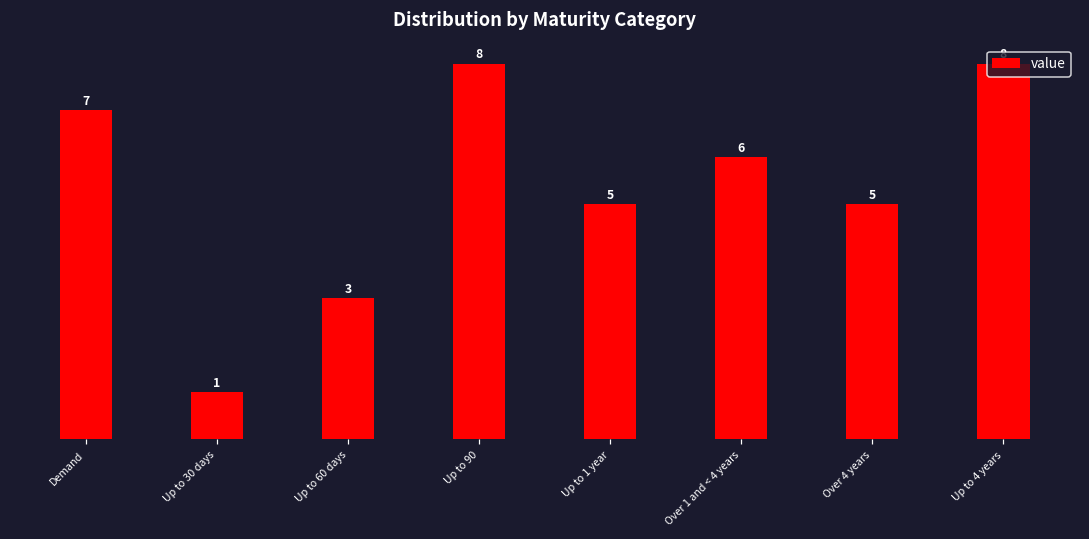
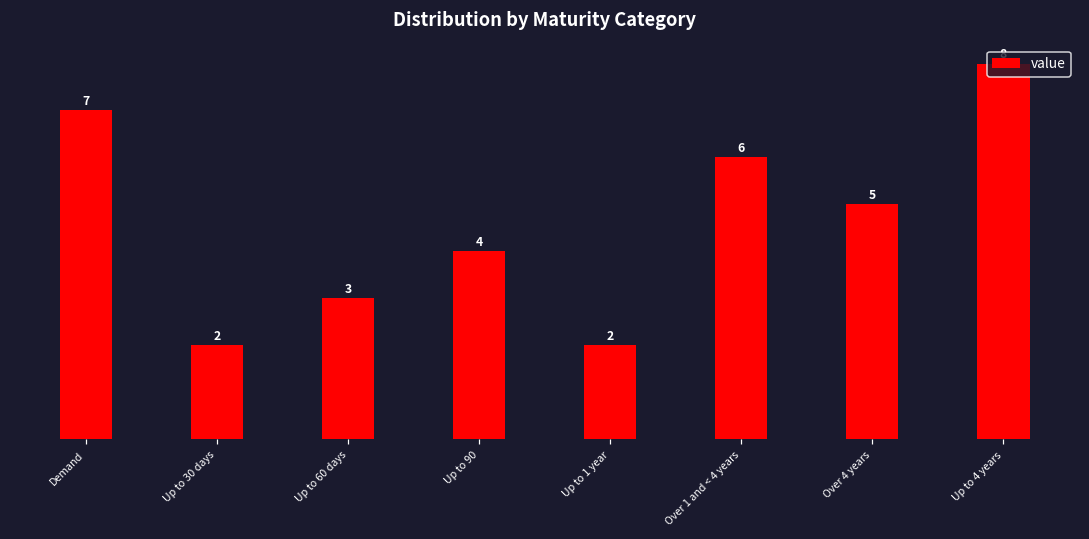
Up to 30 days: 1 -> 2
Up to 90: 8 -> 4
Up to 1 year: 5 -> 2
